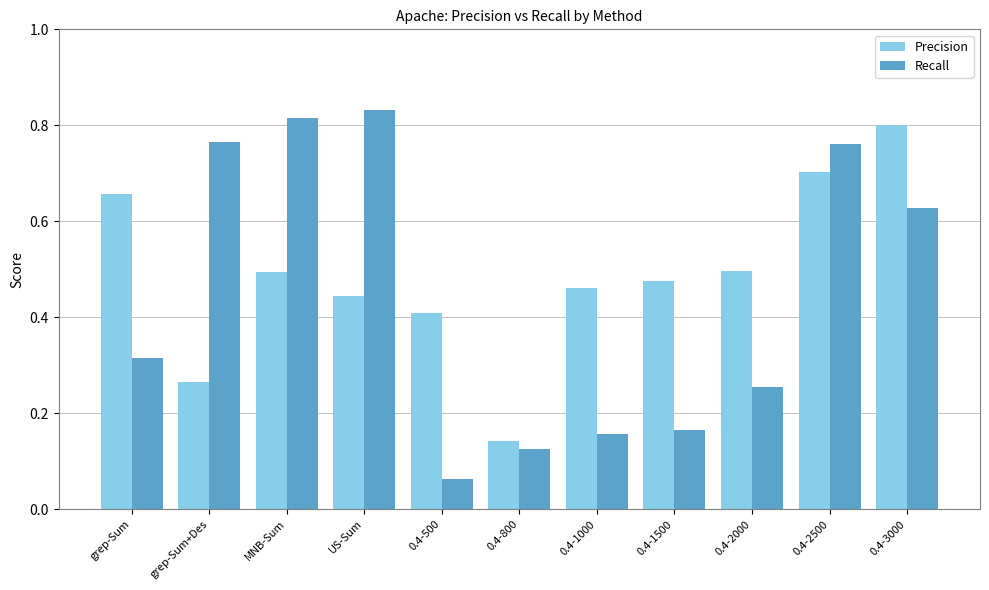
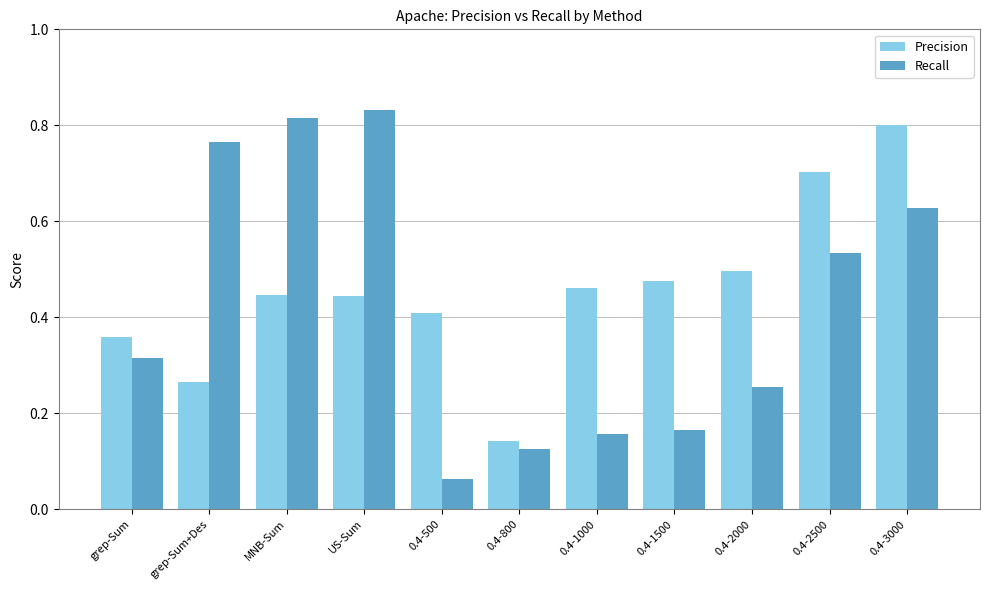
Precision, grep-Sum: 0.66 -> 0.36
Precision, MNB-Sum: 0.49 -> 0.45
Recall, 0.4-2500: 0.76 -> 0.53
